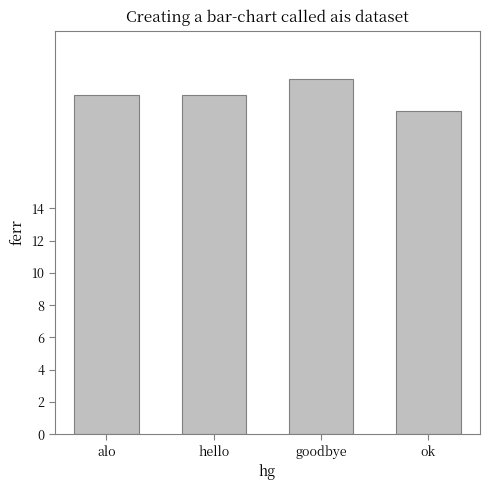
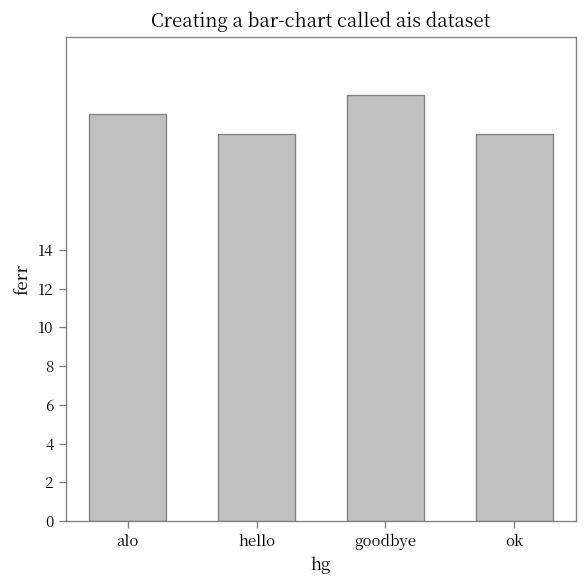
hello: 21 -> 20
